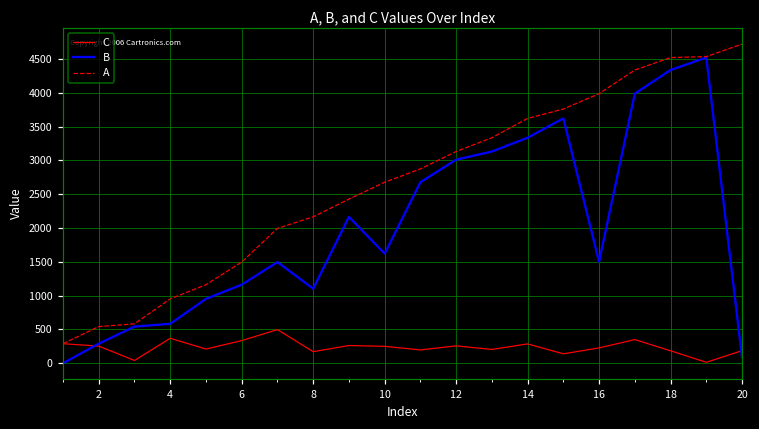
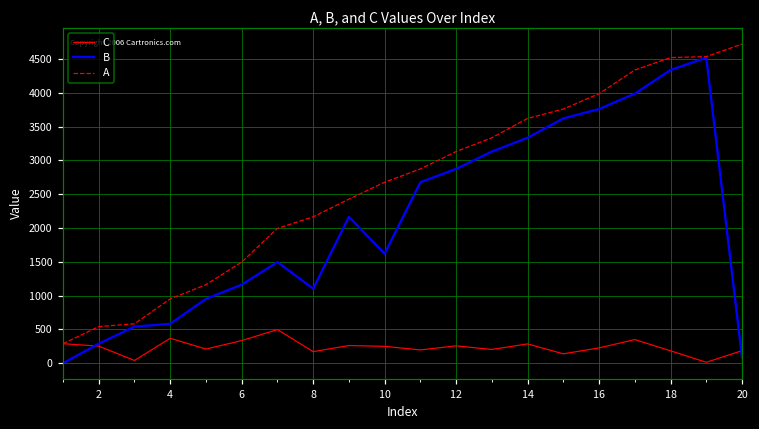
B, 12: 3000 -> 2900
B, 16: 1500 -> 3800
